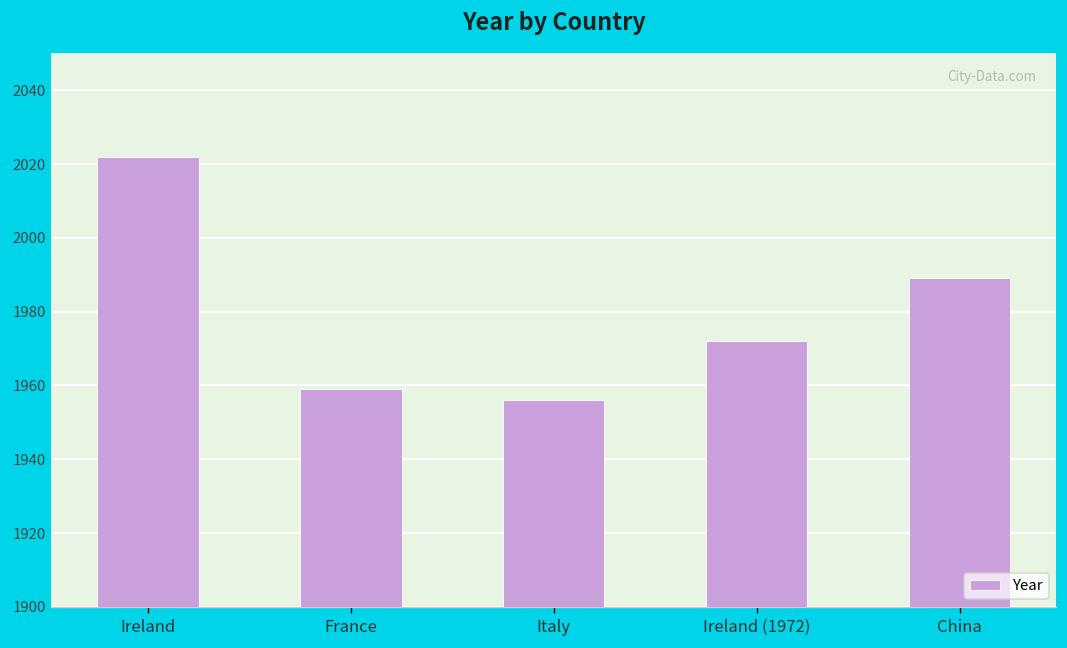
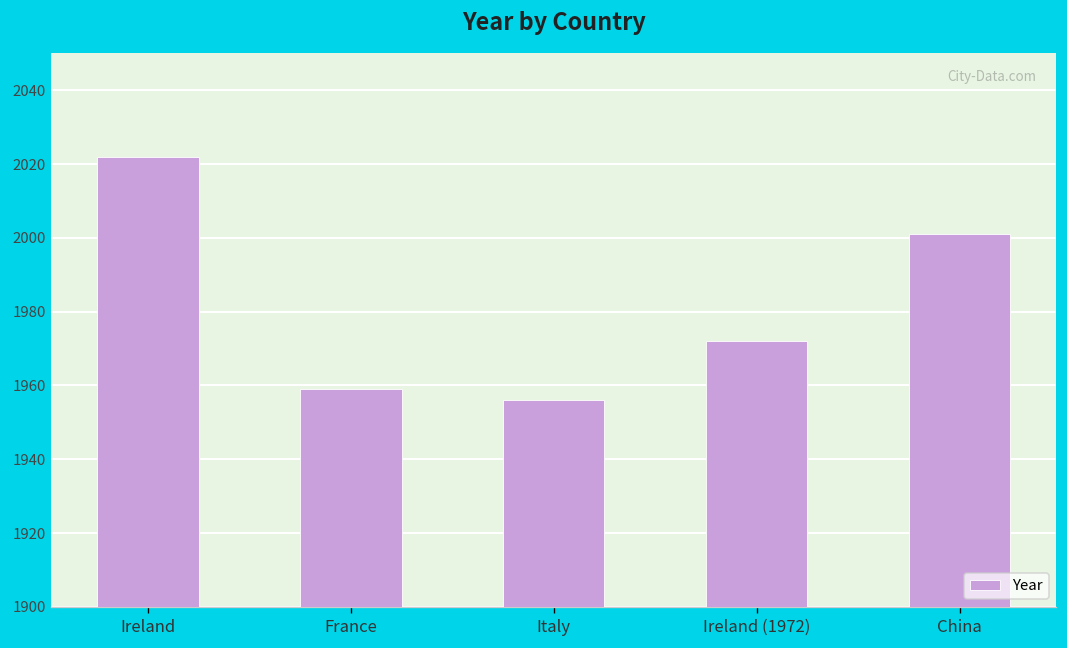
China: 1989 -> 2001
